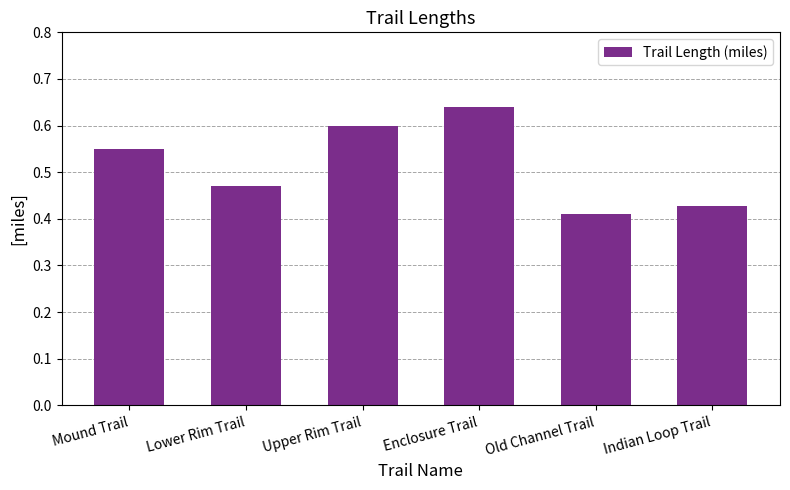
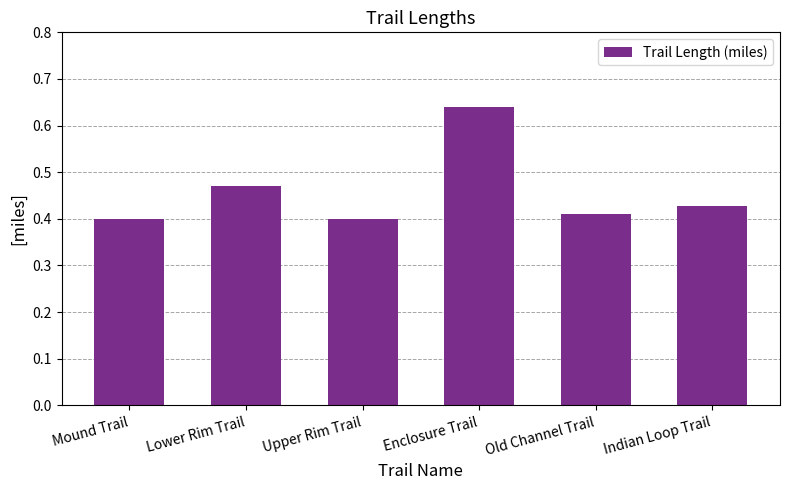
Mound Trail: 0.55 -> 0.40
Upper Rim Trail: 0.6 -> 0.4
